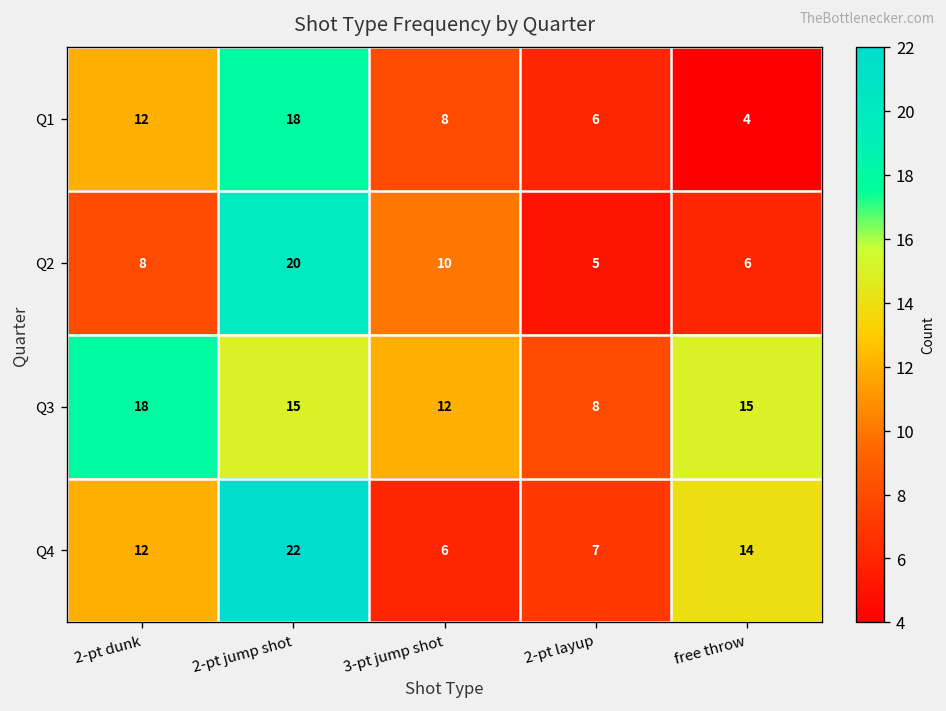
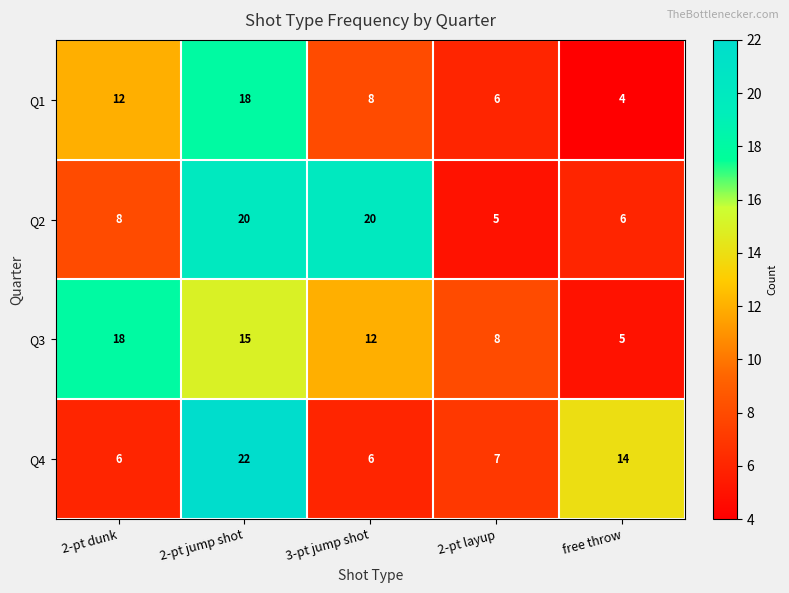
Q2, 3-pt jump shot: 10 -> 20
Q3, free throw: 15 -> 5
Q4, 2-pt dunk: 12 -> 6
